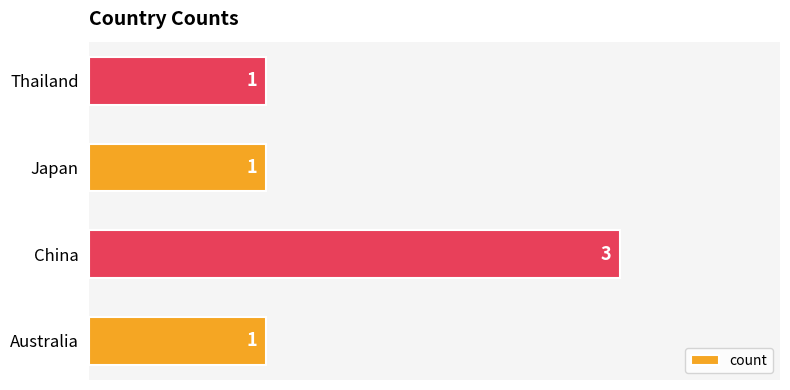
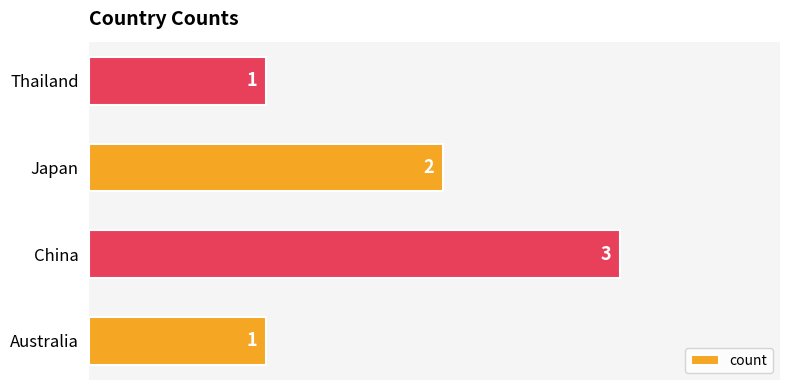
Japan: 1 -> 2
